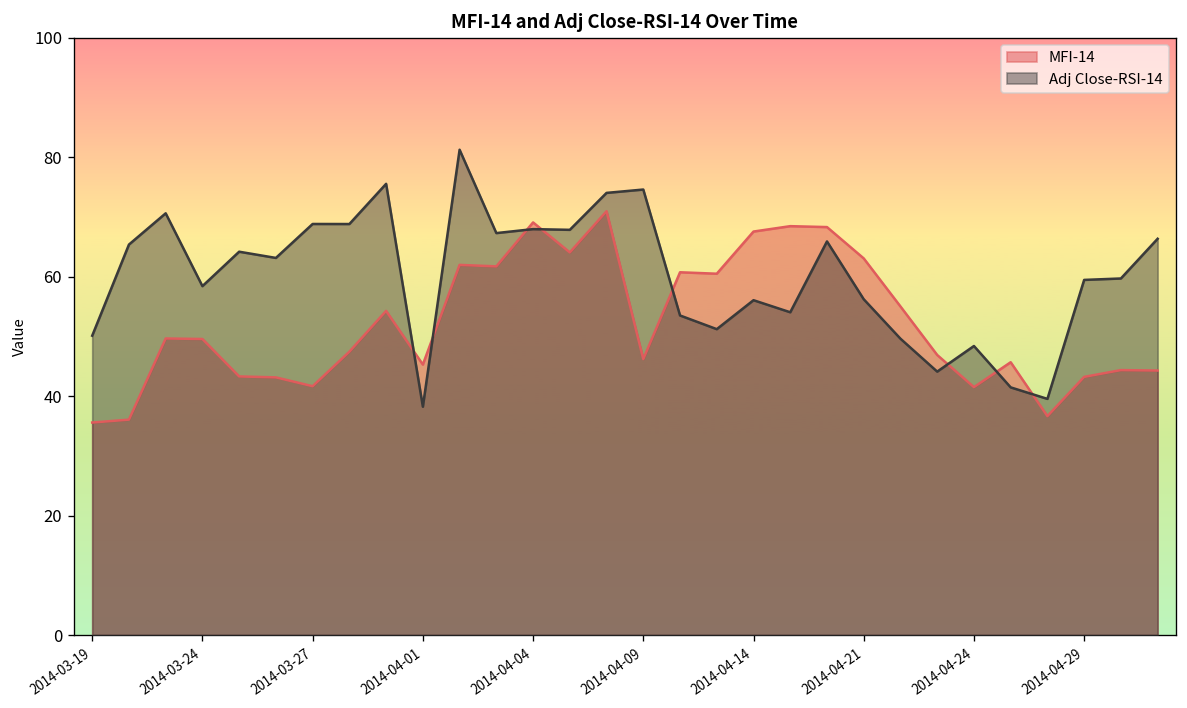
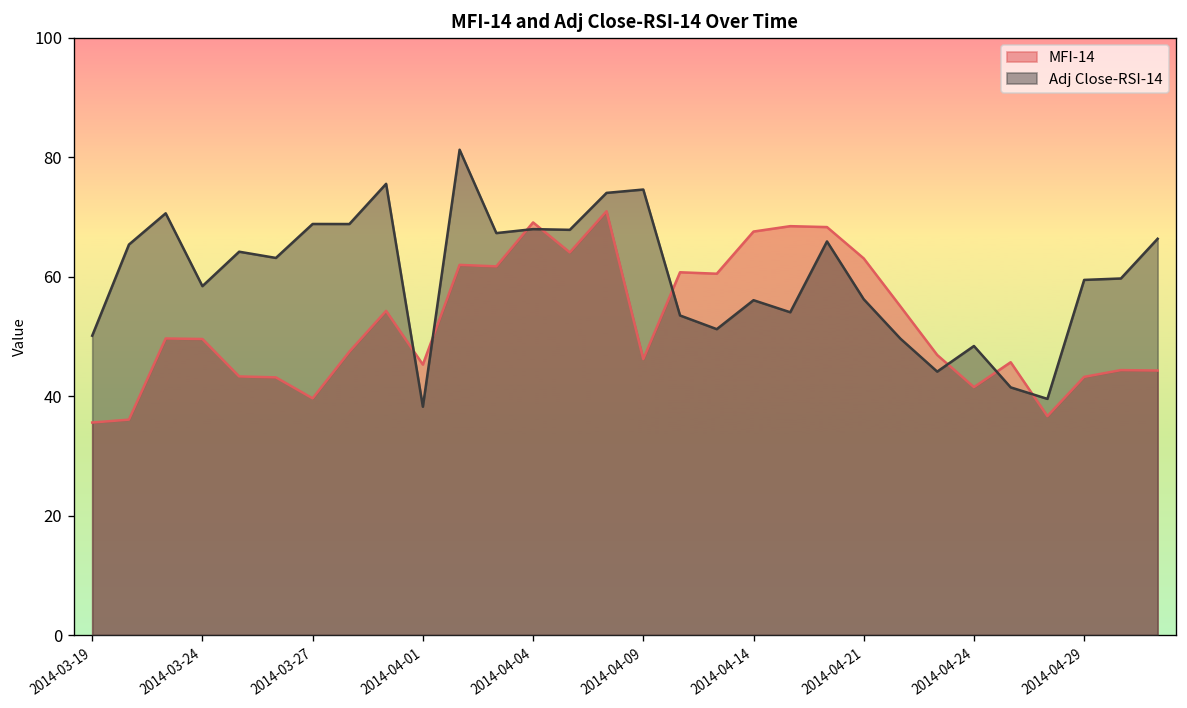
MFI-14, 2014-03-27: 42 -> 40
